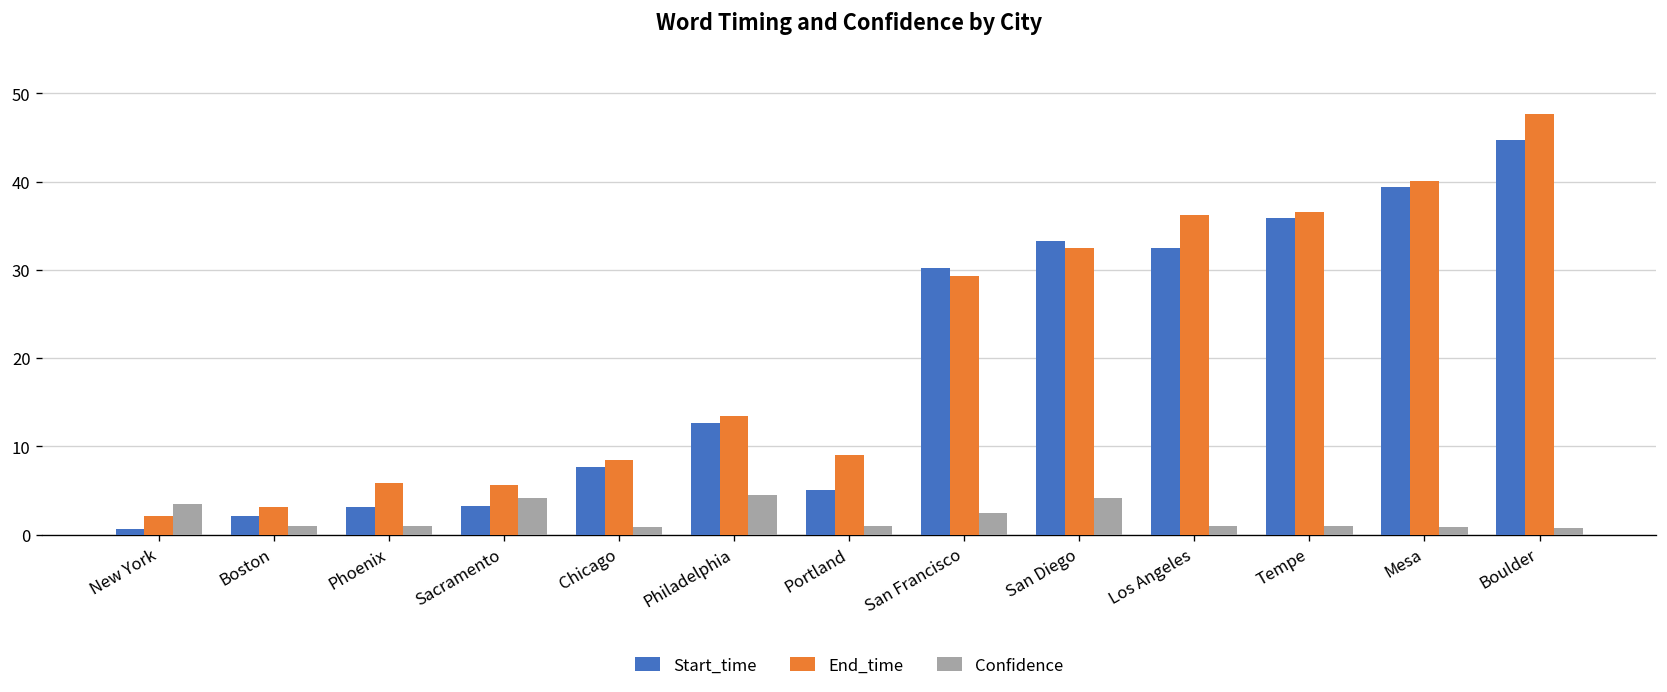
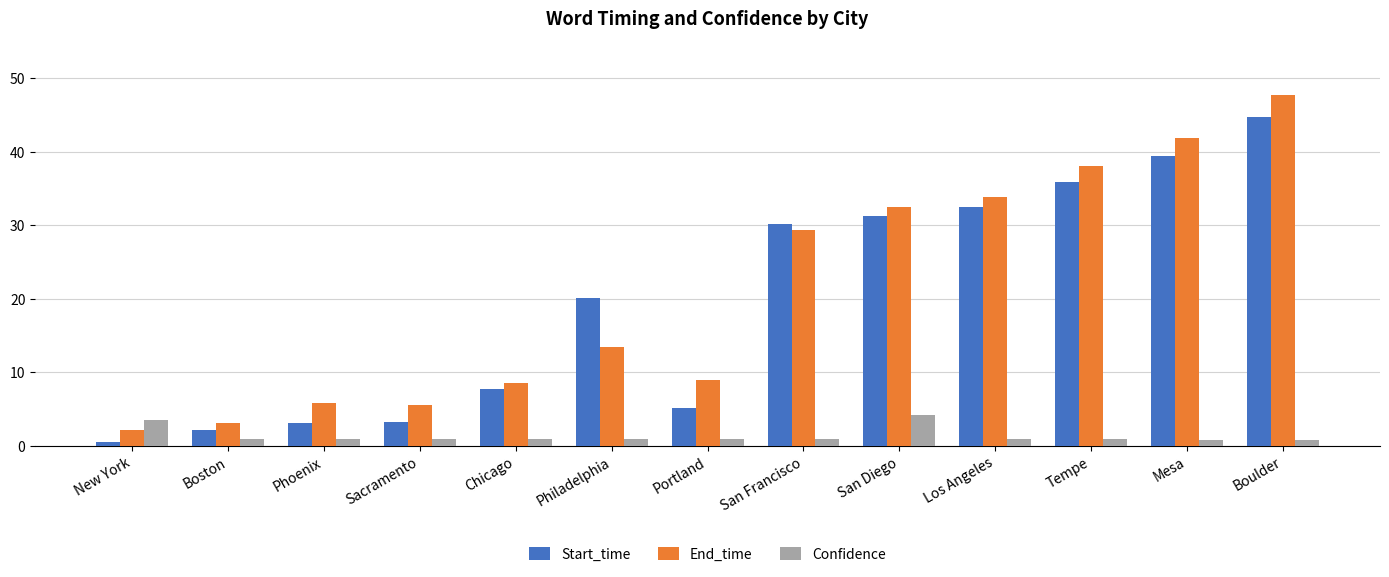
Confidence, Sacramento: 4 -> 1
Start_time, Philadelphia: 13 -> 20
Confidence, Philadelphia: 5 -> 1
Confidence, San Francisco: 2 -> 1
Start_time, San Diego: 33 -> 31
End_time, Los Angeles: 36 -> 34
End_time, Tempe: 37 -> 38
End_time, Mesa: 40 -> 42
